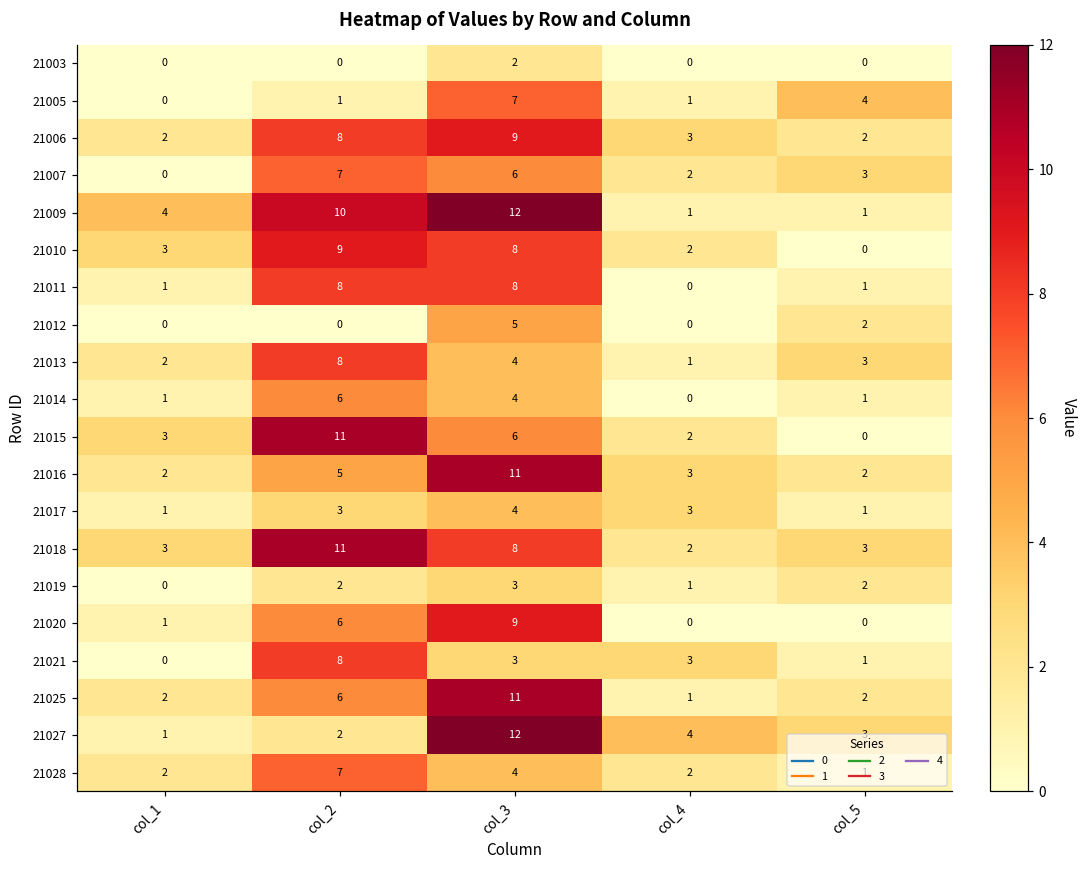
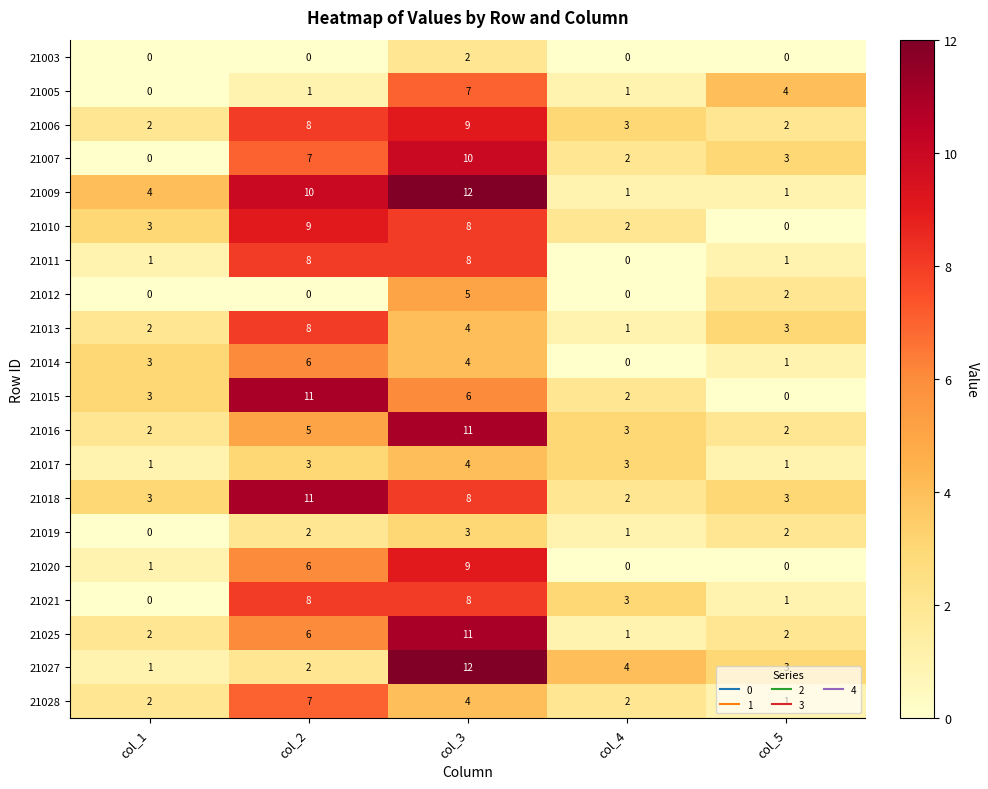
21007, col_3: 6 -> 10
21014, col_1: 1 -> 3
21021, col_3: 3 -> 8
